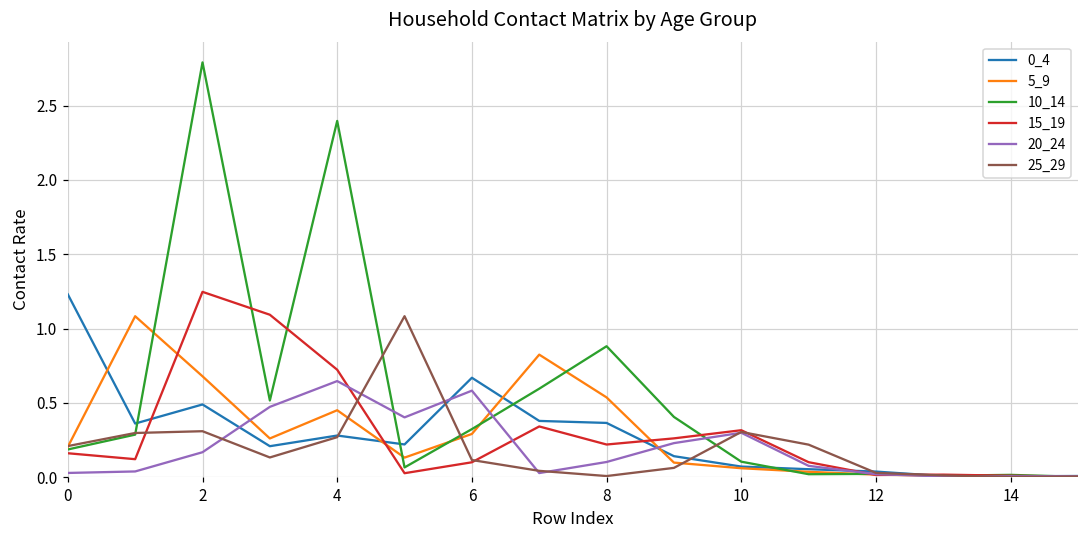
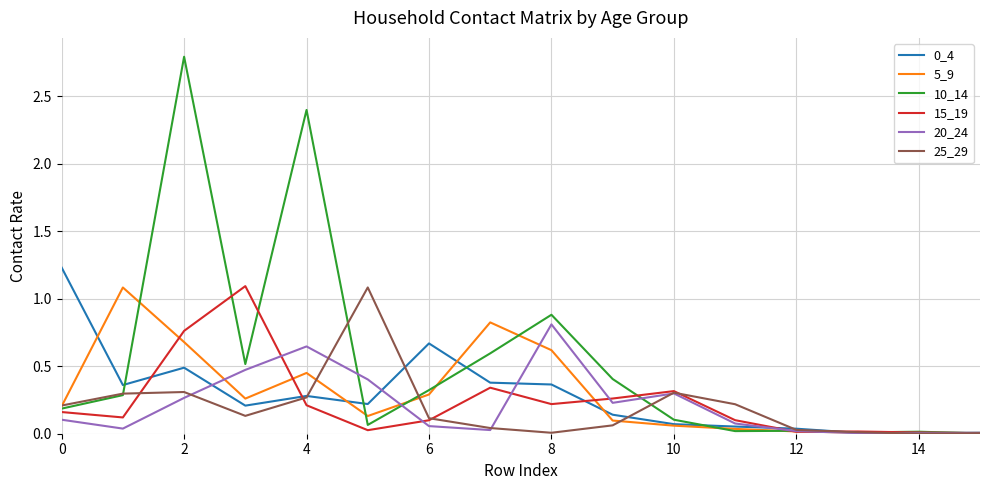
20_24, 0: 0.03 -> 0.10
15_19, 2: 1.25 -> 0.76
20_24, 2: 0.17 -> 0.27
15_19, 4: 0.72 -> 0.21
20_24, 6: 0.58 -> 0.06
5_9, 8: 0.54 -> 0.62
20_24, 8: 0.10 -> 0.81
